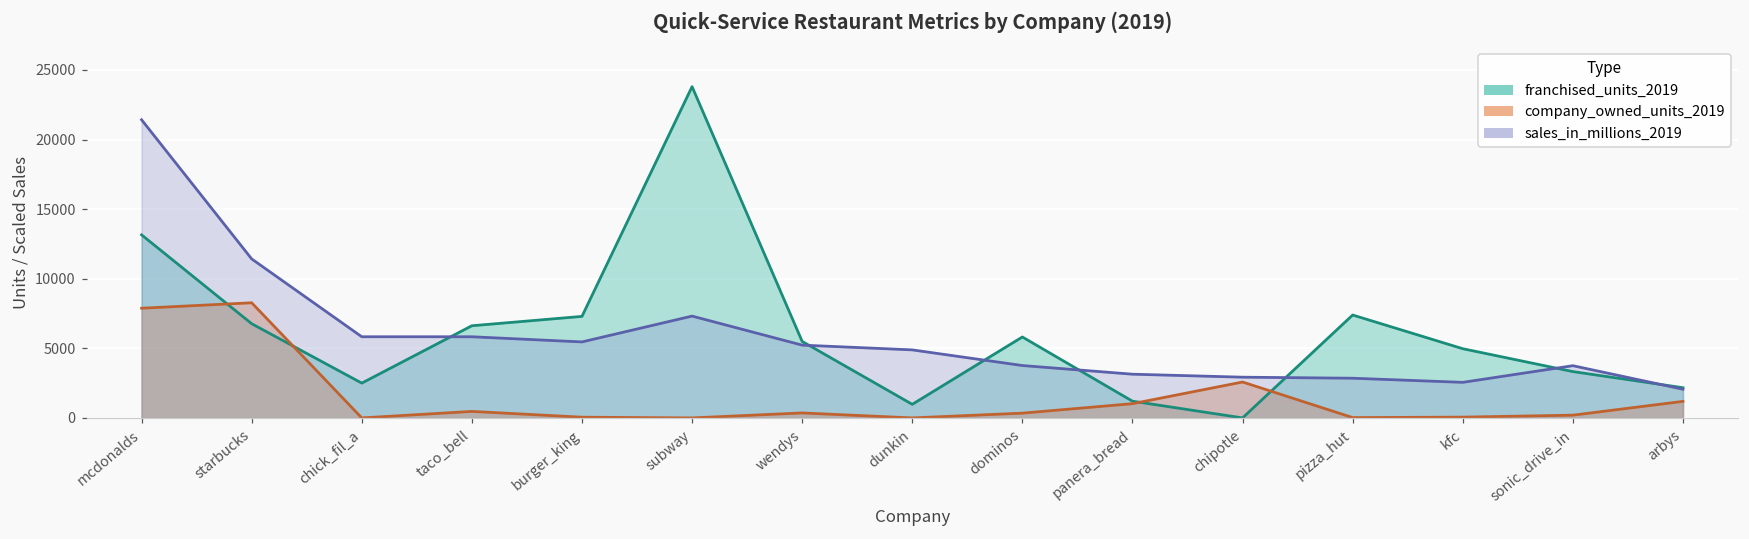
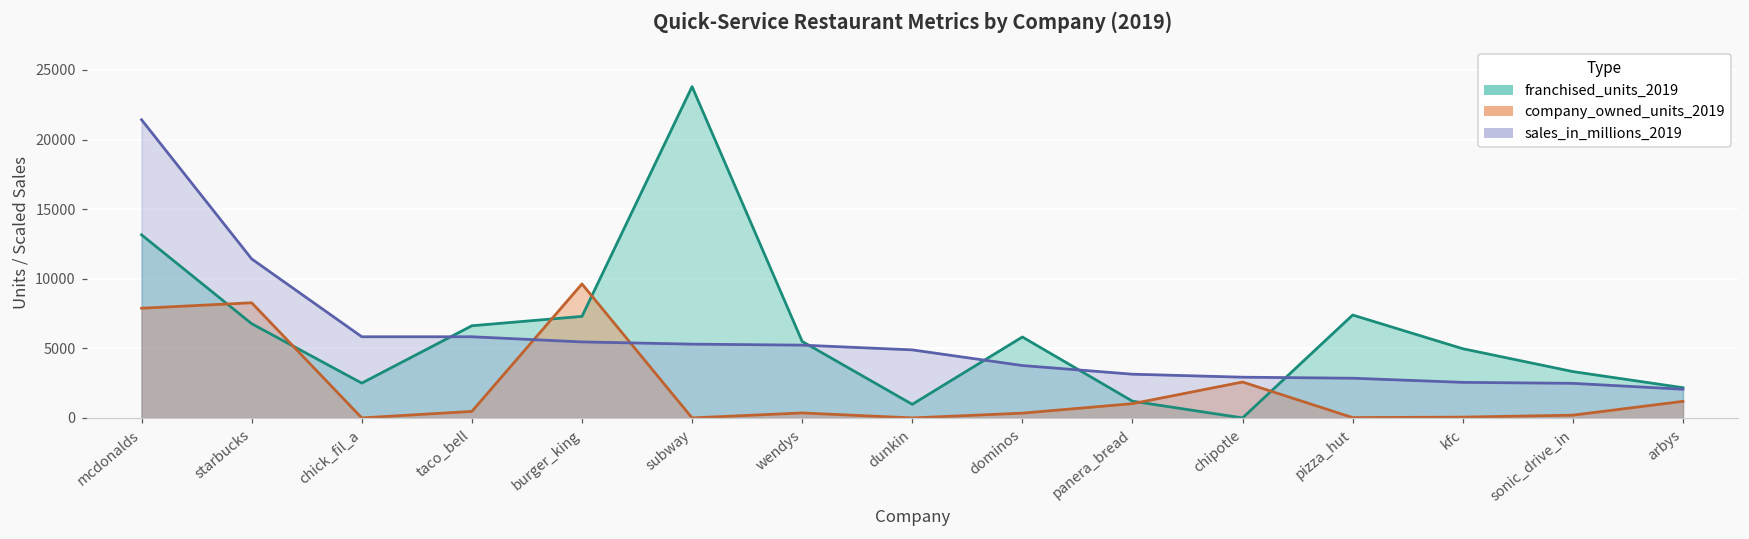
company_owned_units_2019, burger_king: 100 -> 9600
sales_in_millions_2019, subway: 7300 -> 5300
sales_in_millions_2019, sonic_drive_in: 3800 -> 2500
